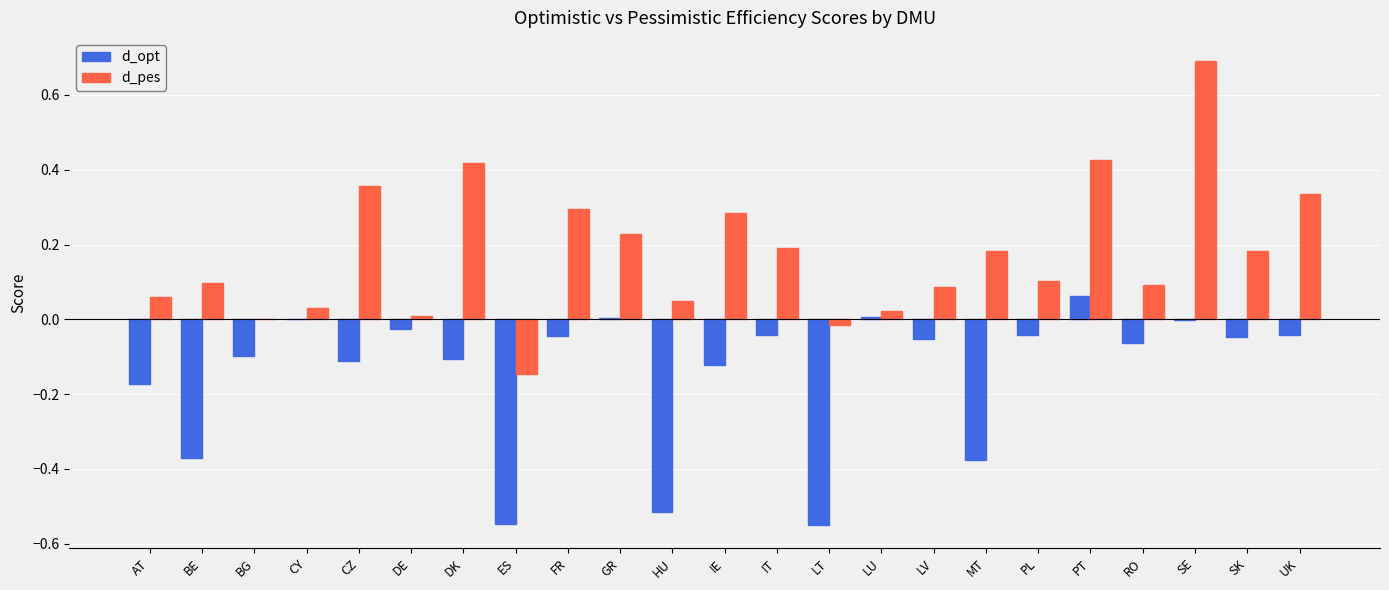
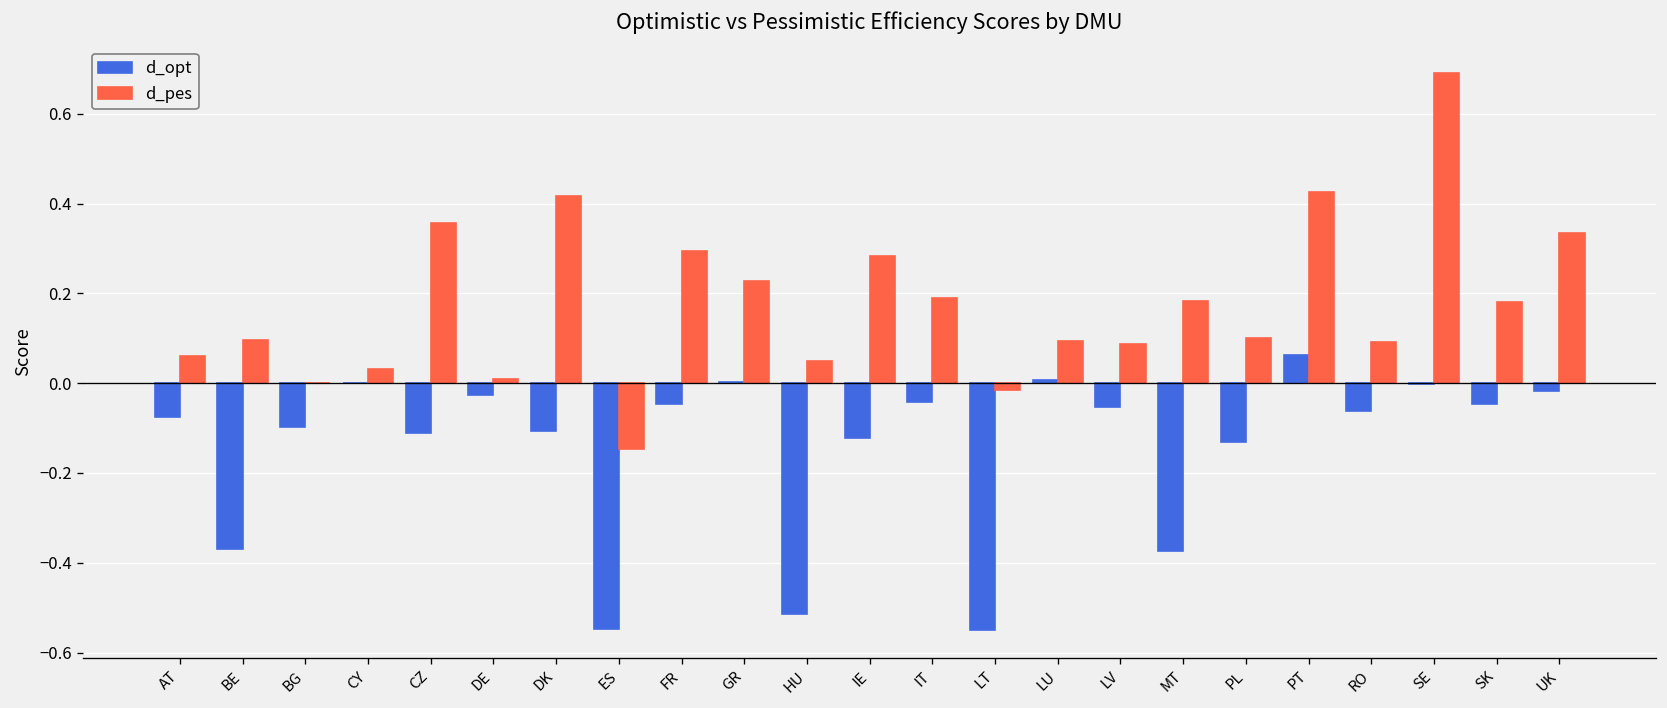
d_opt, AT: -0.17 -> -0.08
d_pes, LU: 0.02 -> 0.09
d_opt, PL: -0.04 -> -0.13
d_opt, UK: -0.04 -> -0.02
